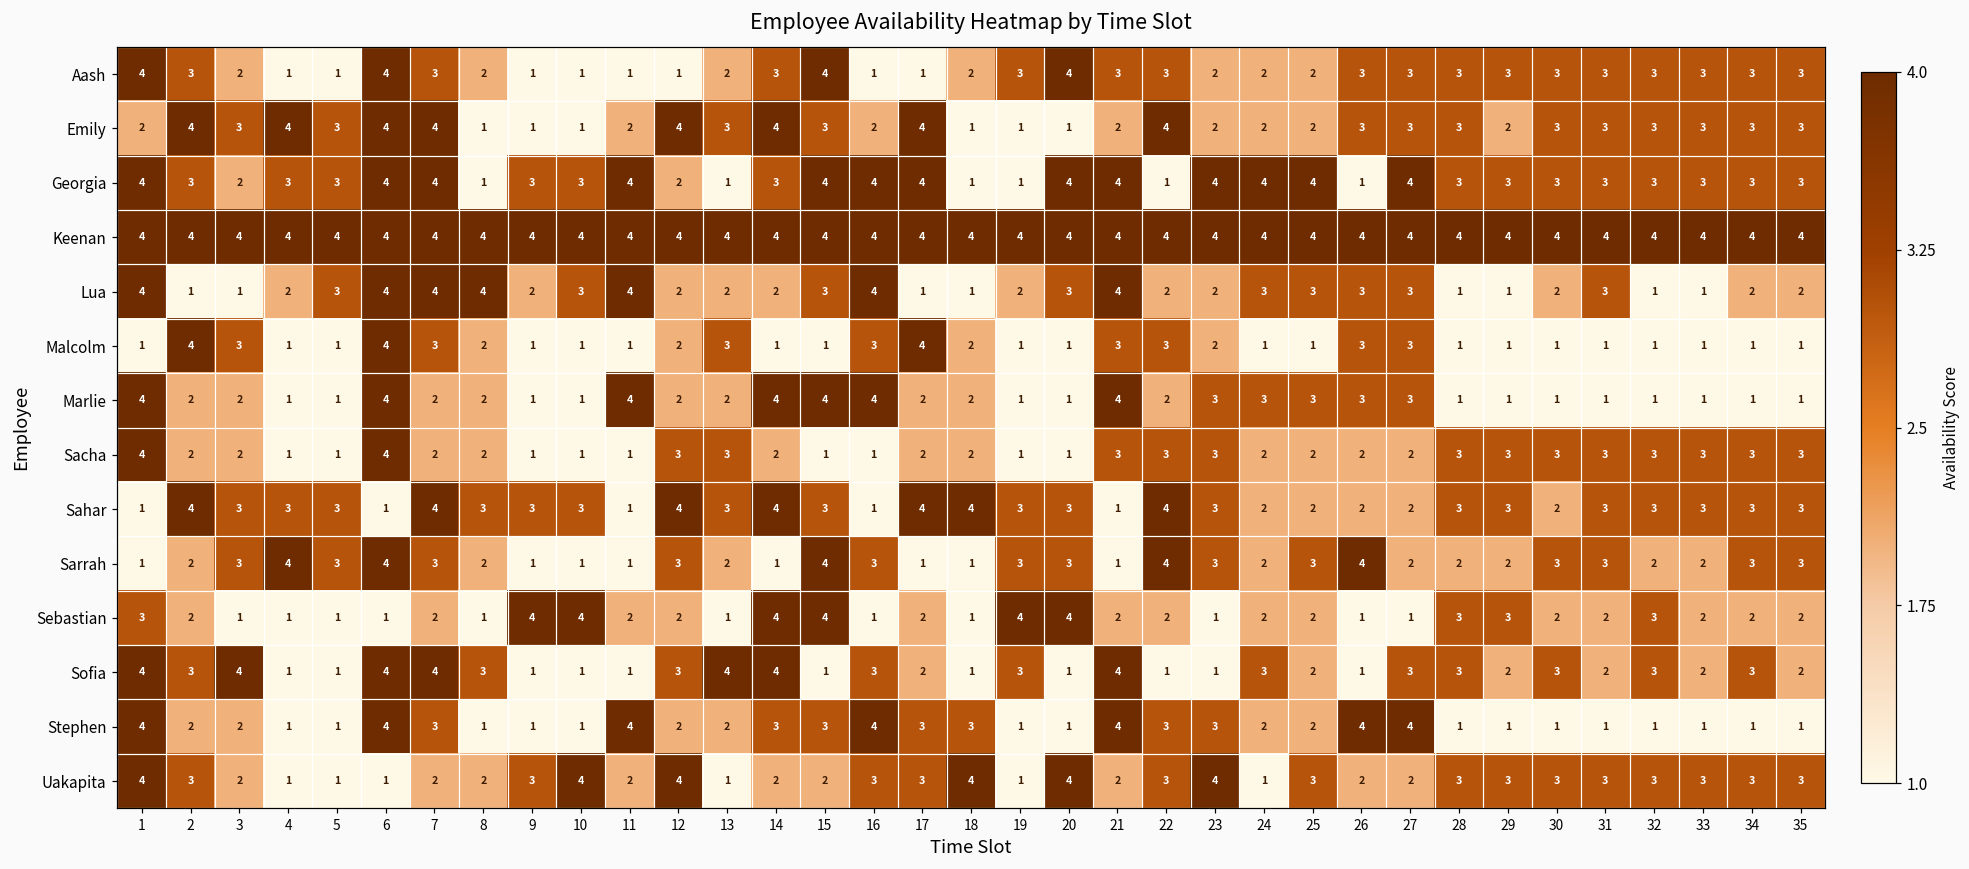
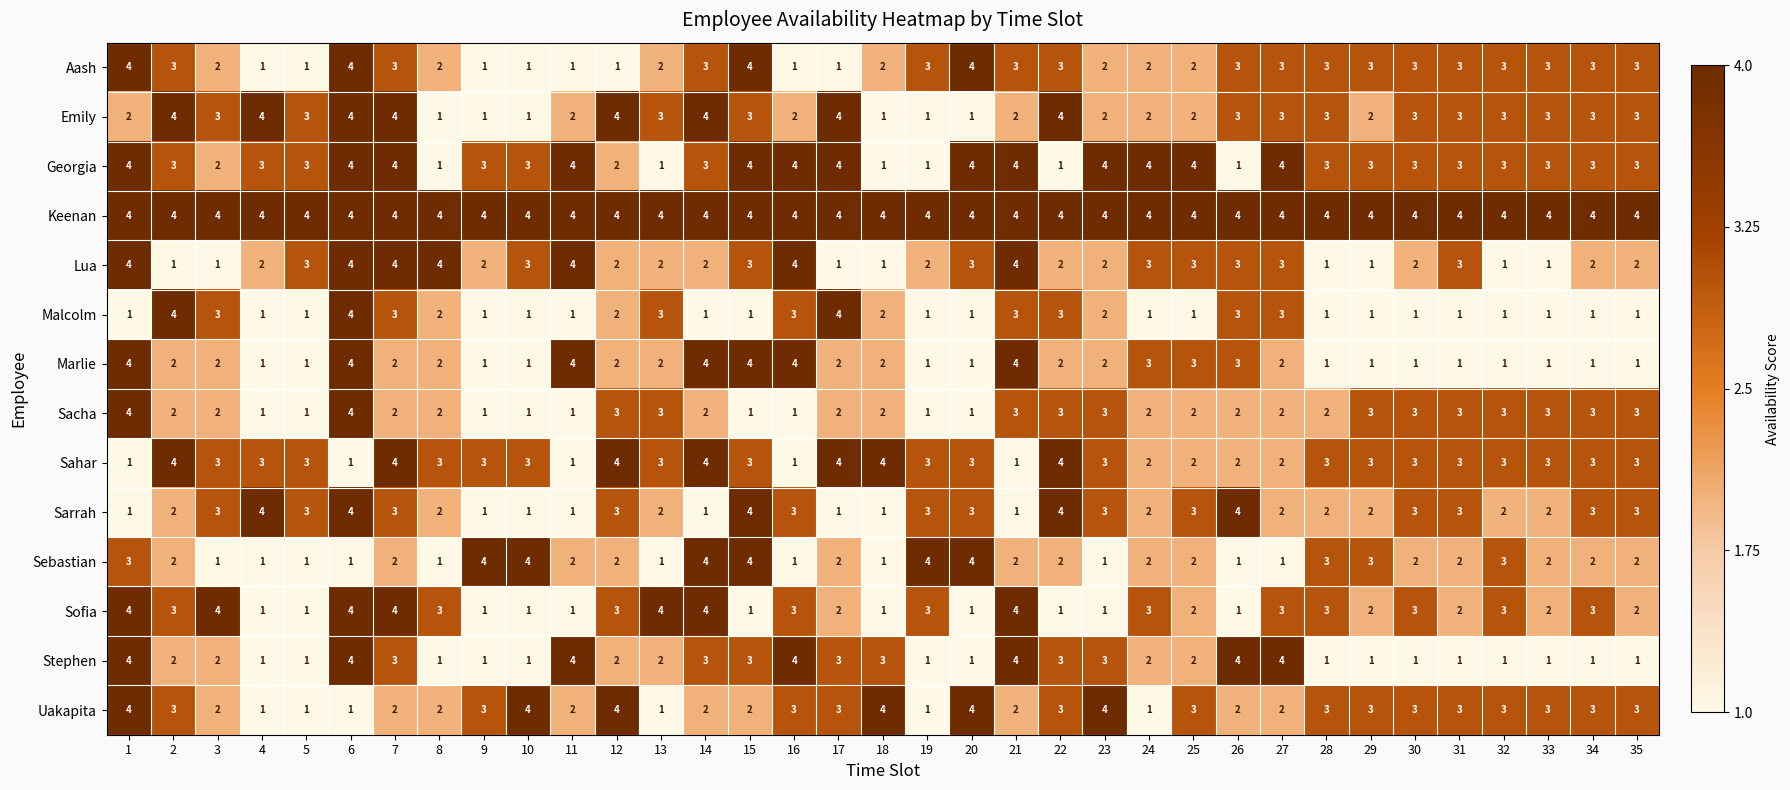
Marlie, 23: 3 -> 2
Marlie, 27: 3 -> 2
Sacha, 28: 3 -> 2
Sahar, 30: 2 -> 3
